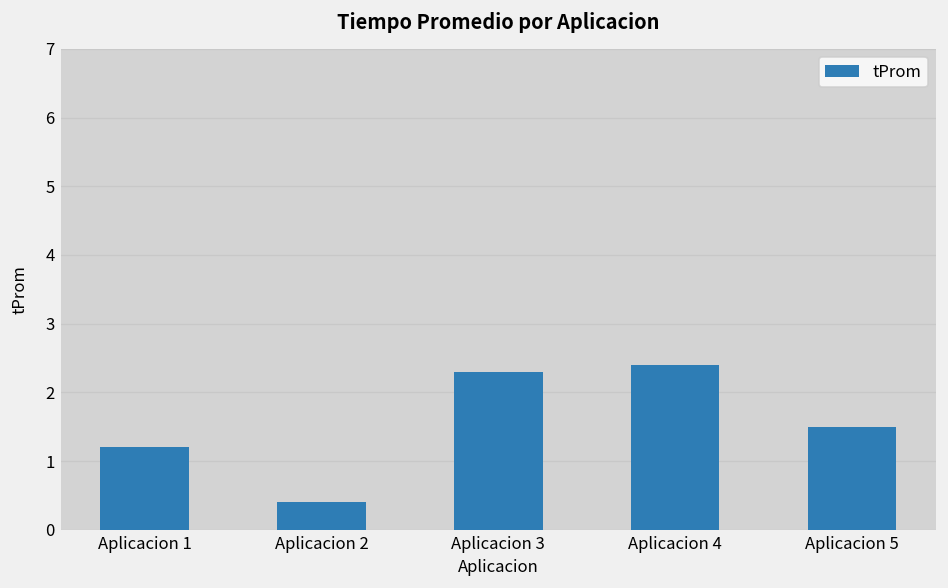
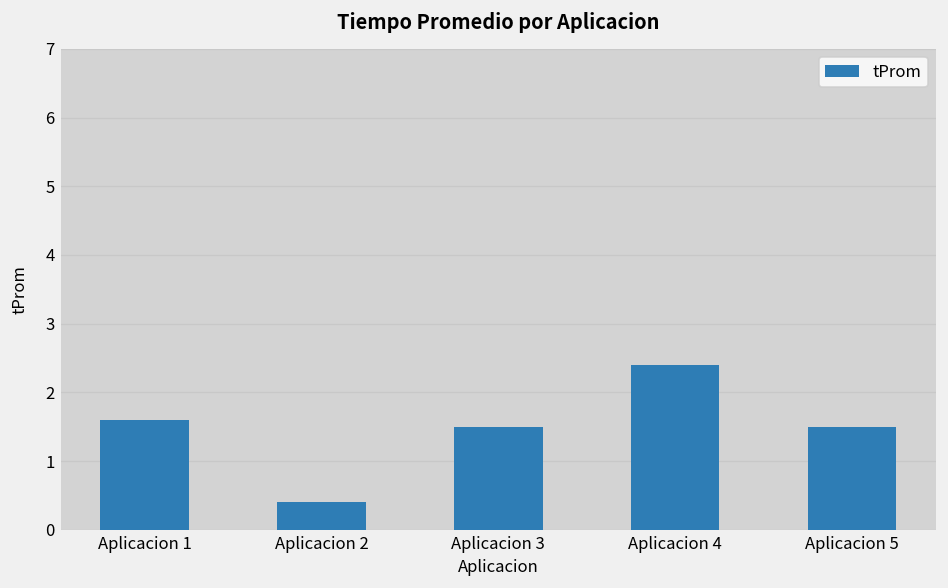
Aplicacion 1: 1.2 -> 1.6
Aplicacion 3: 2.3 -> 1.5
